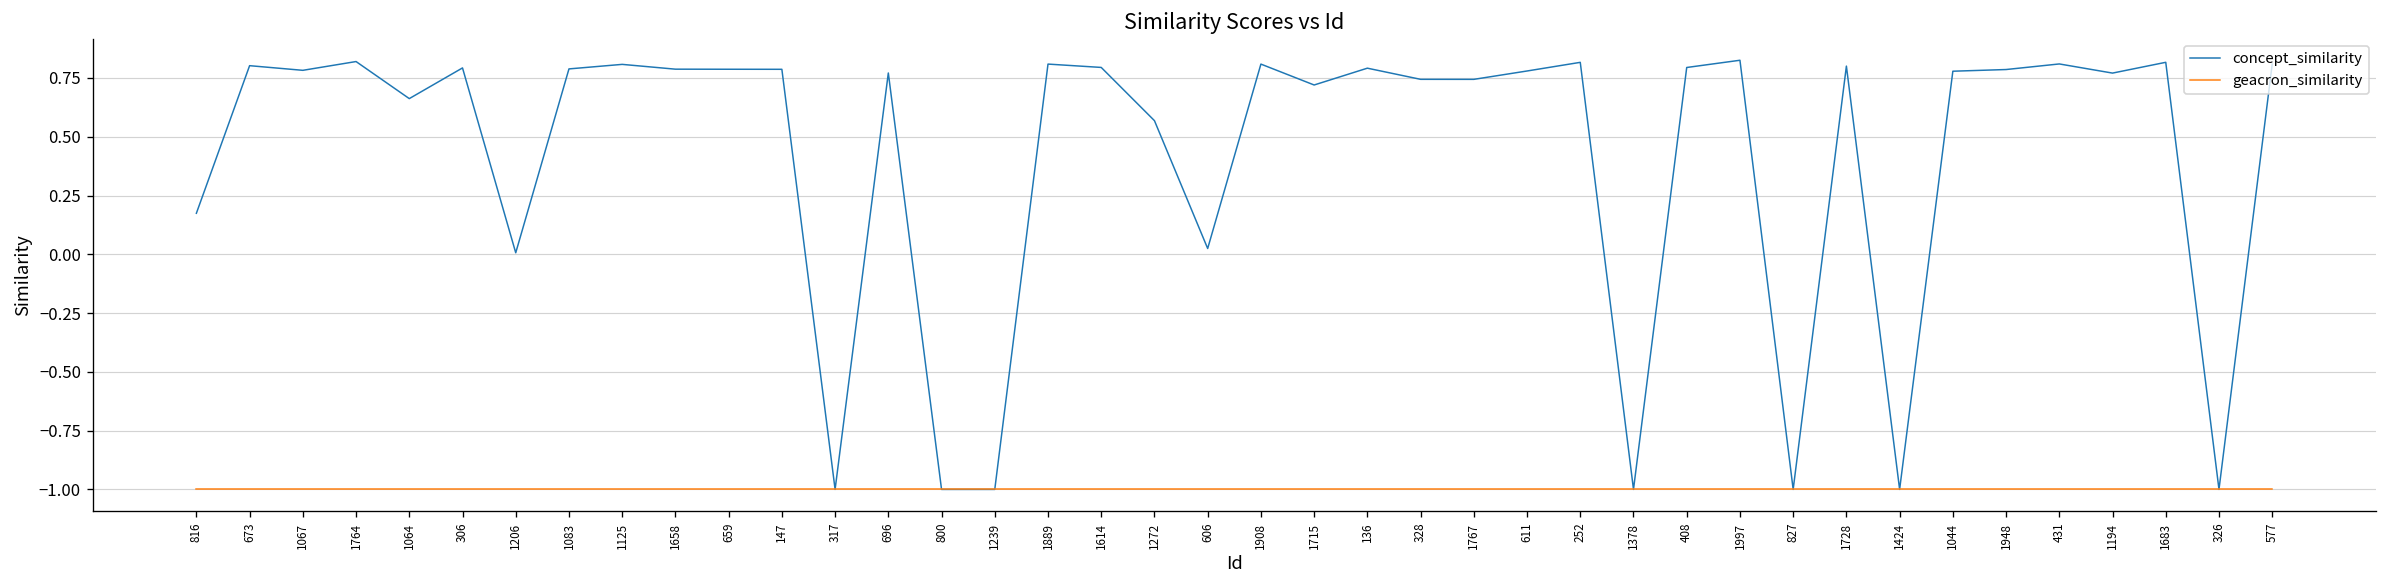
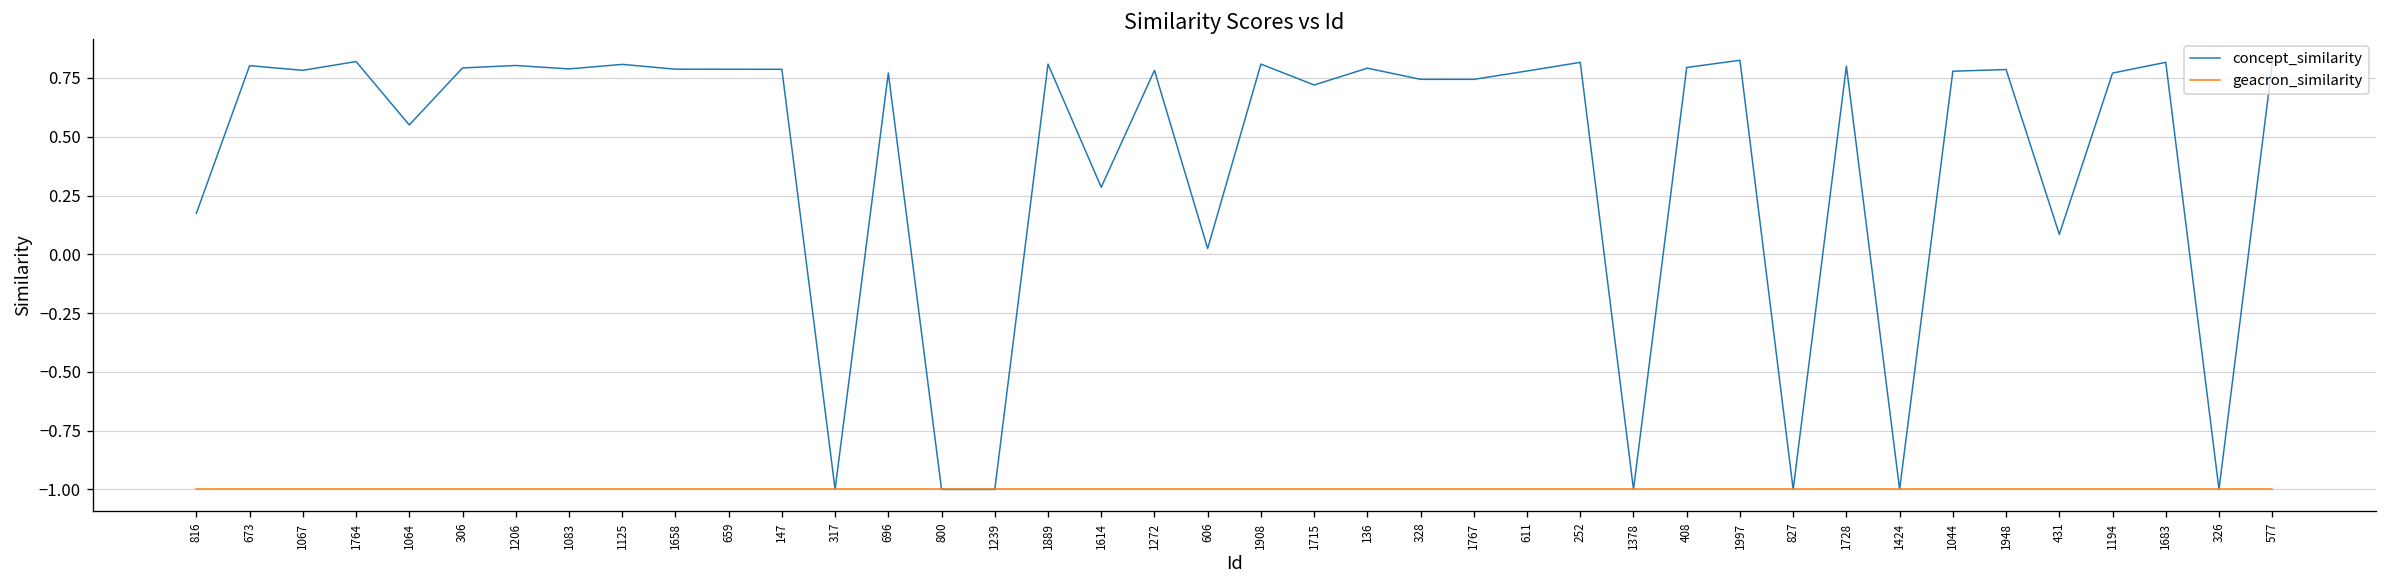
concept_similarity, 1064: 0.66 -> 0.55
concept_similarity, 1206: 0.01 -> 0.80
concept_similarity, 1614: 0.79 -> 0.29
concept_similarity, 1272: 0.57 -> 0.78
concept_similarity, 431: 0.81 -> 0.08
